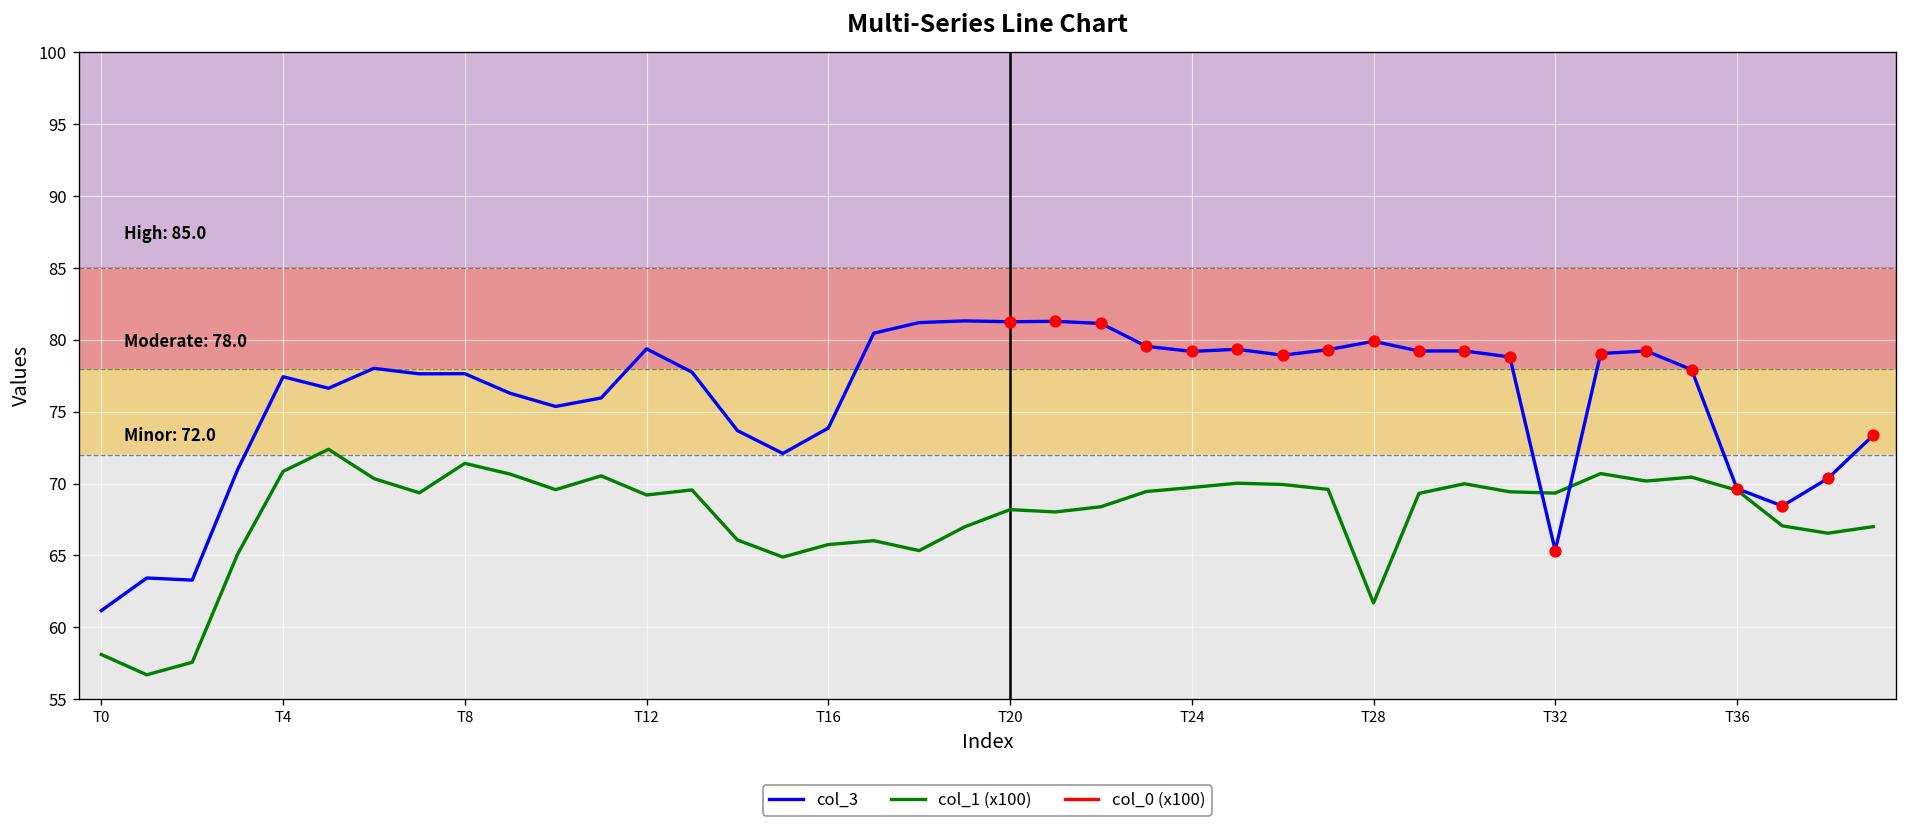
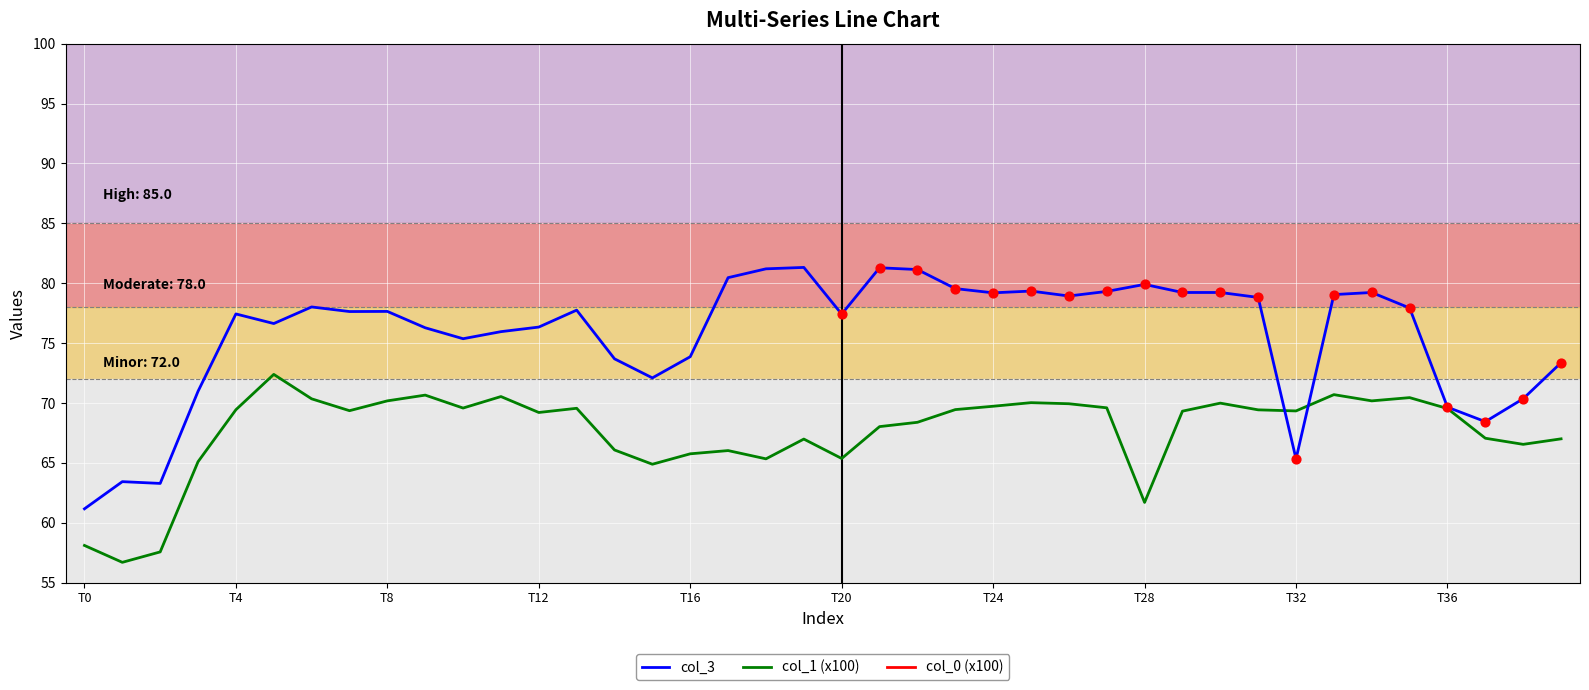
col_1 (x100), T4: 70.9 -> 69.4
col_1 (x100), T8: 71.4 -> 70.2
col_3, T12: 79.4 -> 76.3
col_3, T20: 81.3 -> 77.4
col_1 (x100), T20: 68.2 -> 65.4
